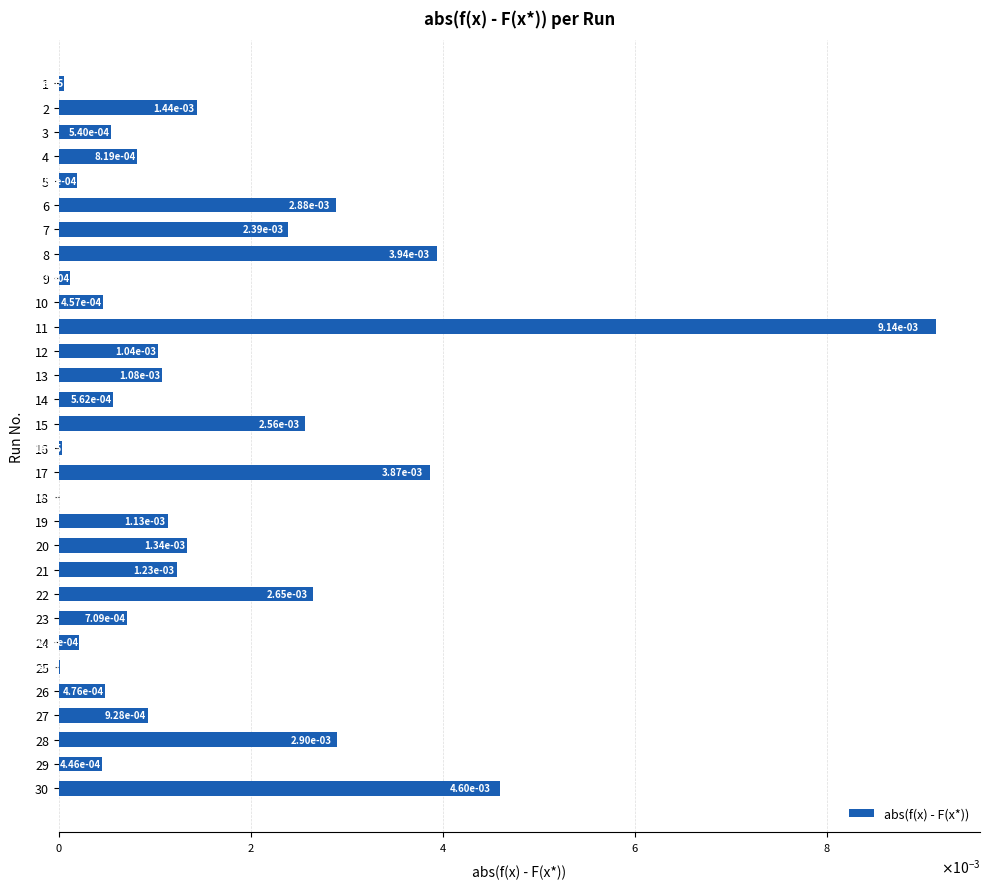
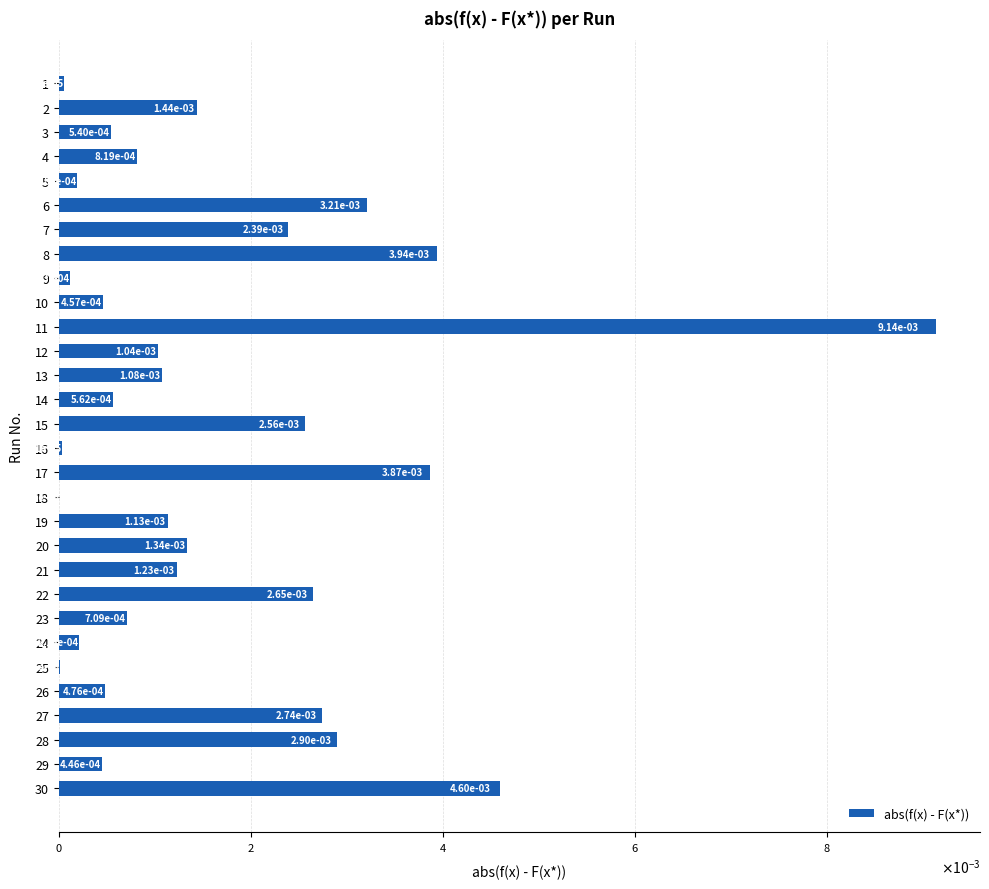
6: 2.88e-03 -> 3.21e-03
27: 9.28e-04 -> 2.74e-03
